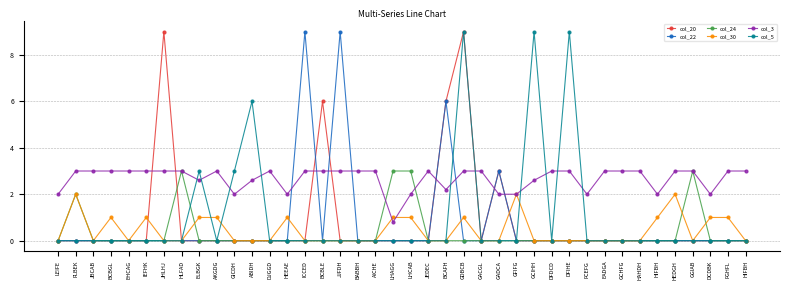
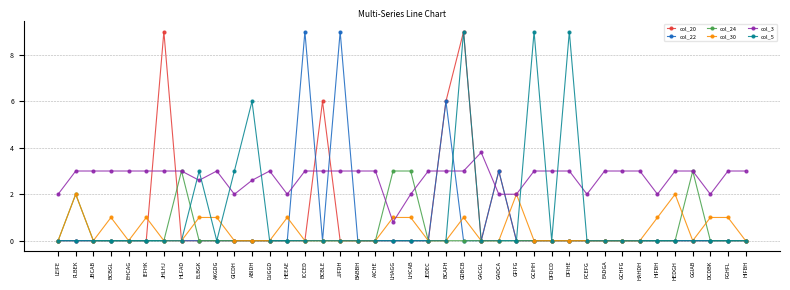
col_3, BCAFH: 2.2 -> 3.0
col_3, GACGL: 3.0 -> 3.8
col_3, GCIHH: 2.6 -> 3.0
